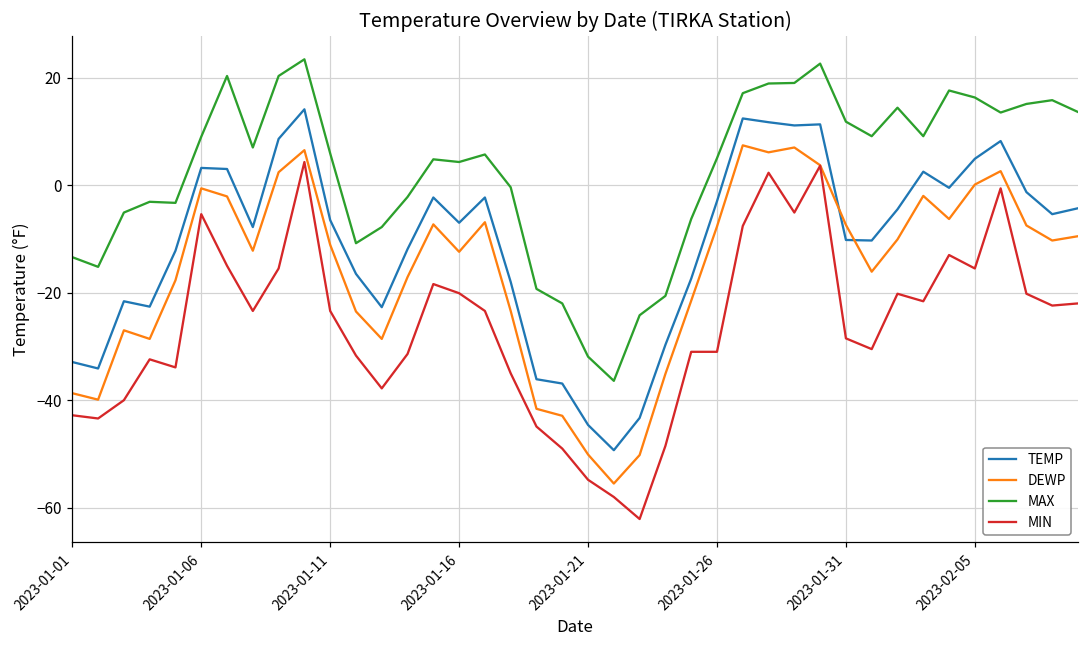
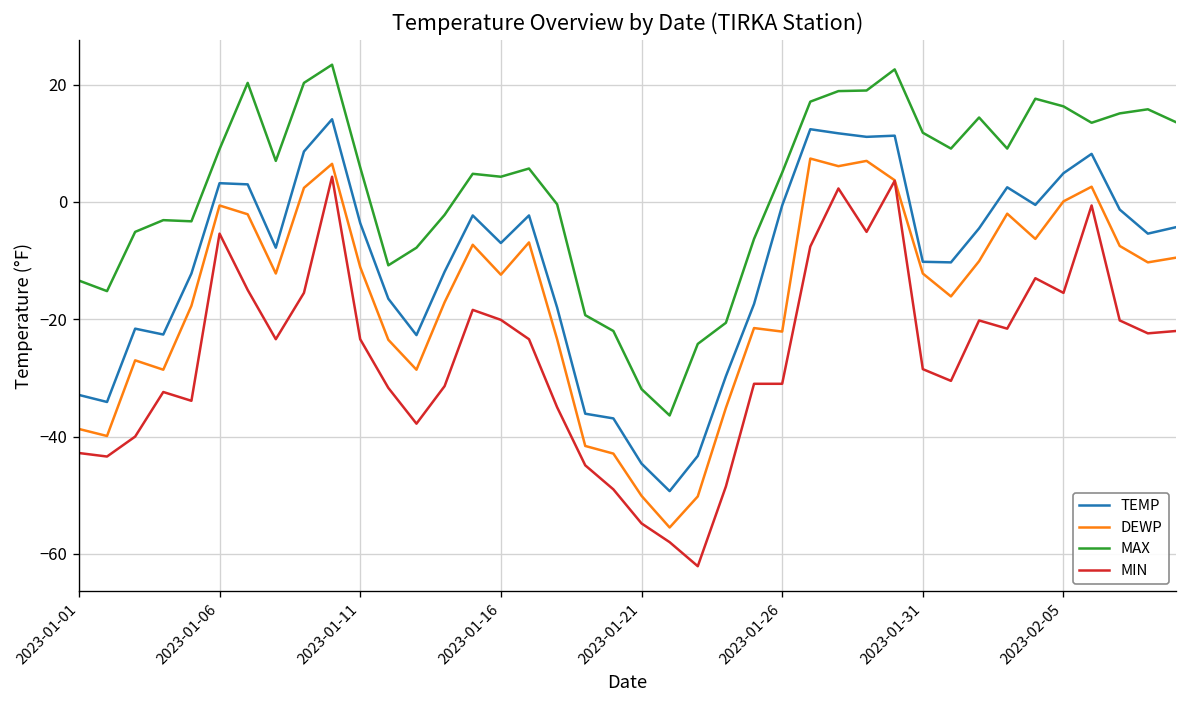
TEMP, 2023-01-11: -7 -> -4
TEMP, 2023-01-26: -3 -> -1
DEWP, 2023-01-26: -8 -> -22
DEWP, 2023-01-31: -7 -> -12
